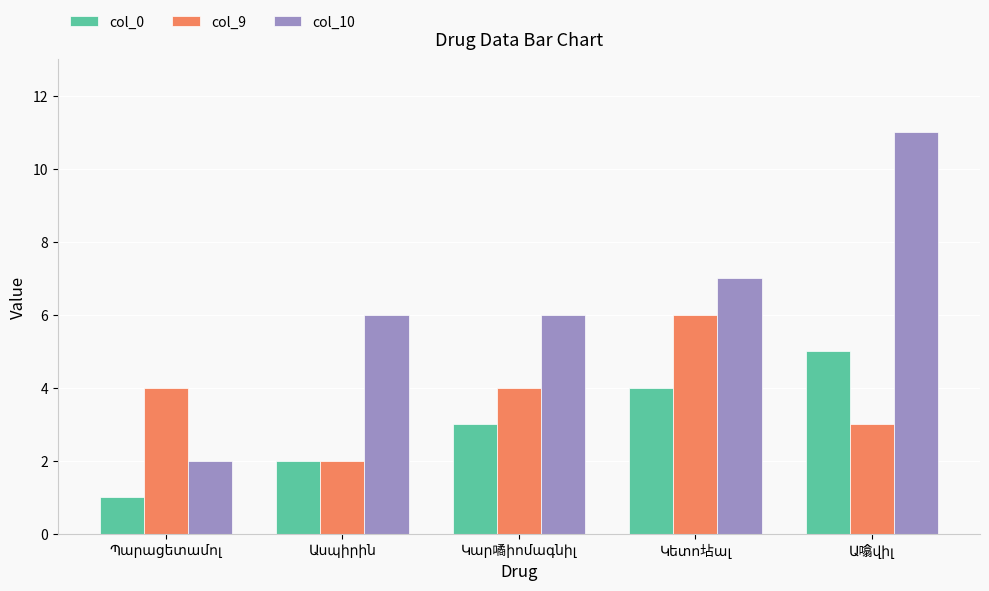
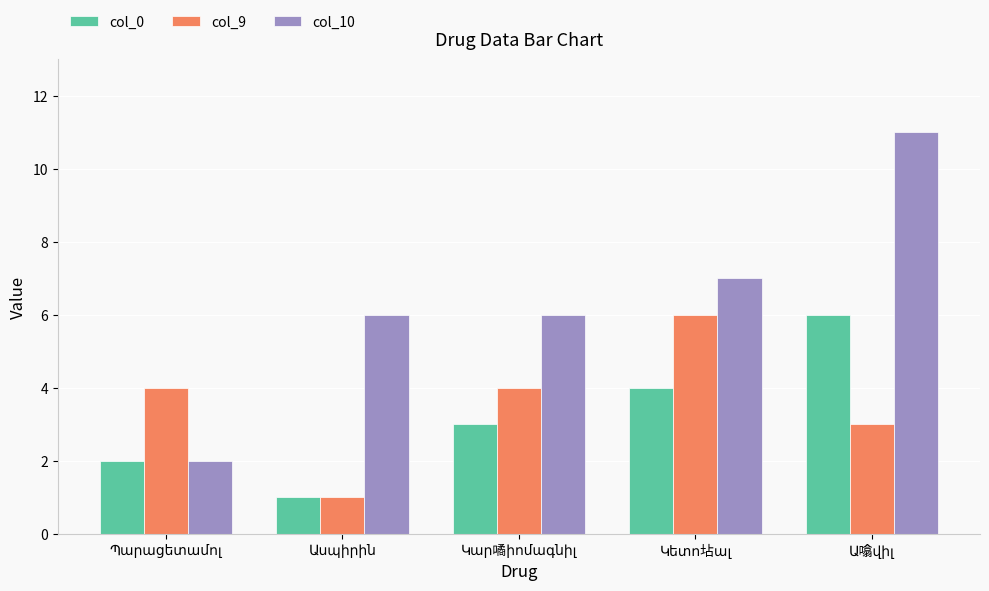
col_0, Պարացետամոլ: 1 -> 2
col_0, Ասպիրին: 2 -> 1
col_9, Ասպիրին: 2 -> 1
col_0, Ա噏վիլ: 5 -> 6
